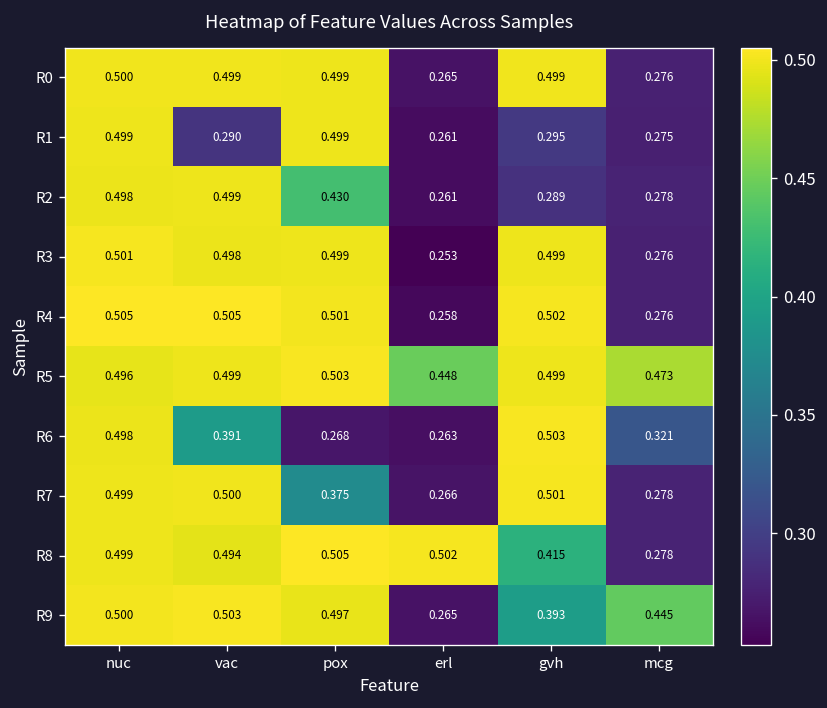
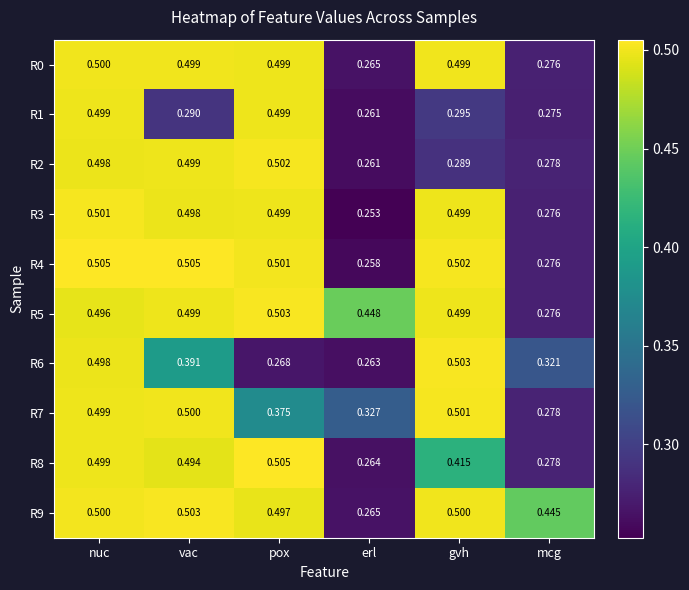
R2, pox: 0.430 -> 0.502
R5, mcg: 0.473 -> 0.276
R7, erl: 0.266 -> 0.327
R8, erl: 0.502 -> 0.264
R9, gvh: 0.393 -> 0.500
